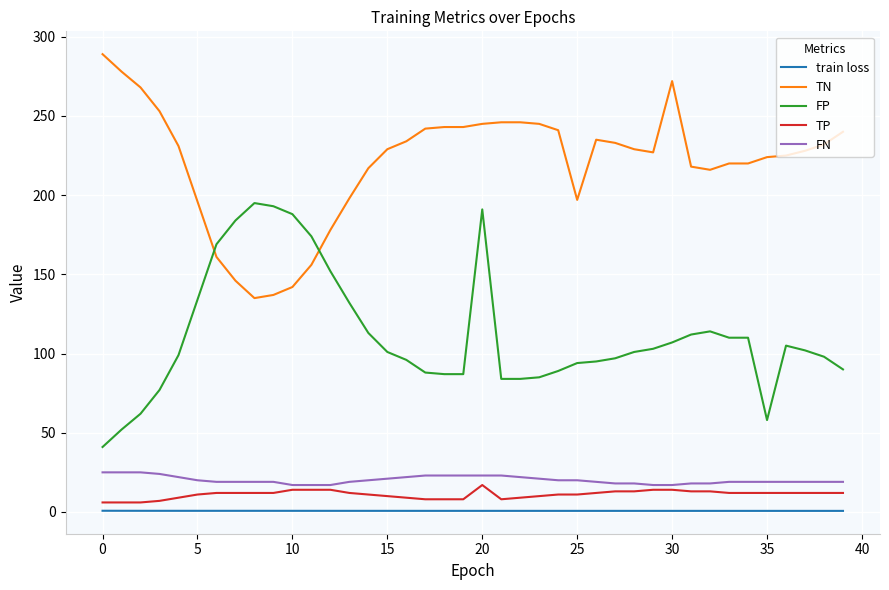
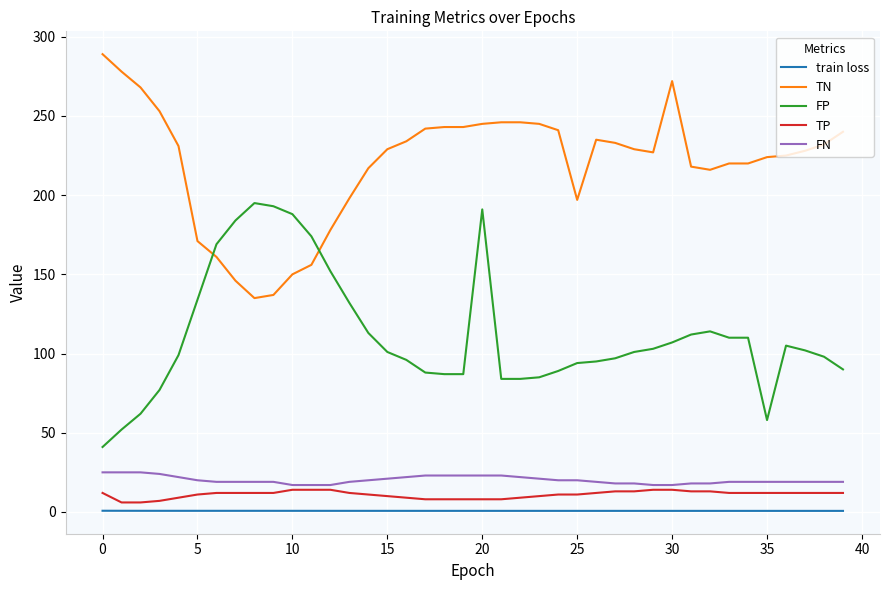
TP, 0: 6 -> 12
TN, 5: 196 -> 171
TN, 10: 142 -> 150
TP, 20: 17 -> 8
